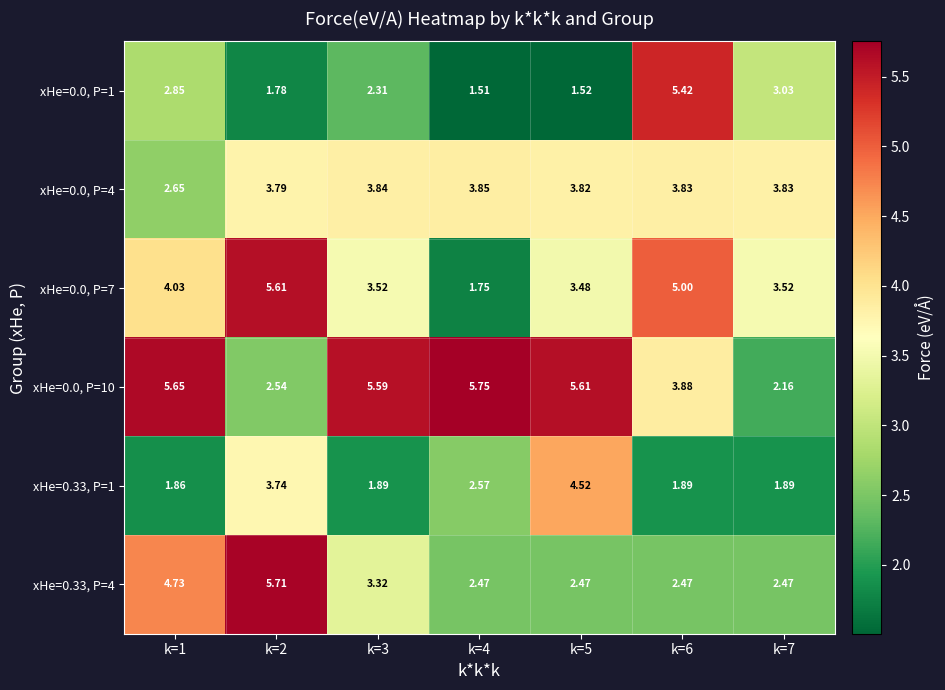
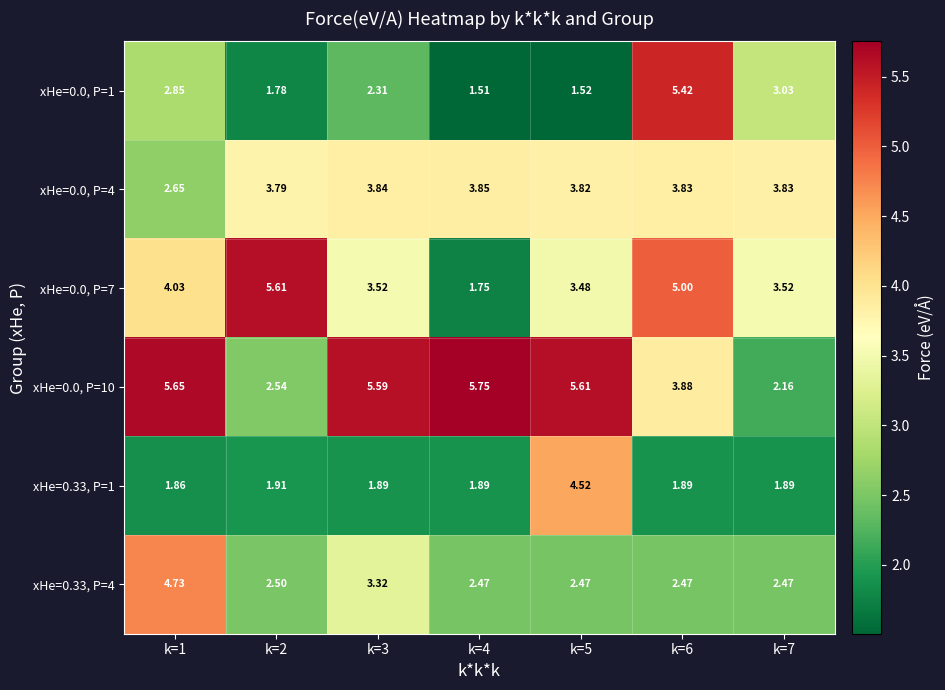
xHe=0.33, P=1, k=2: 3.74 -> 1.91
xHe=0.33, P=1, k=4: 2.57 -> 1.89
xHe=0.33, P=4, k=2: 5.71 -> 2.50
